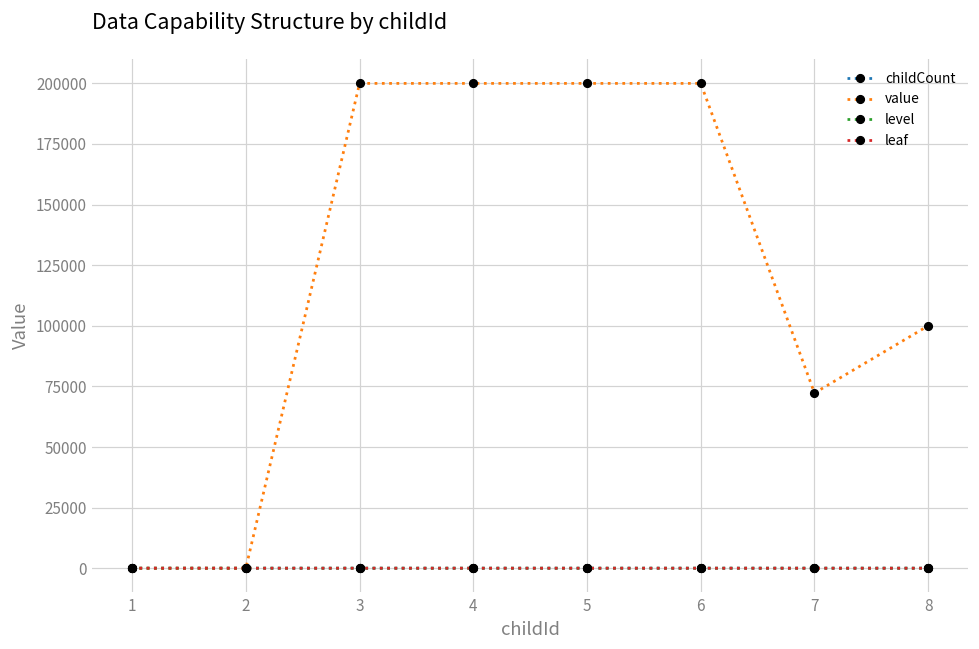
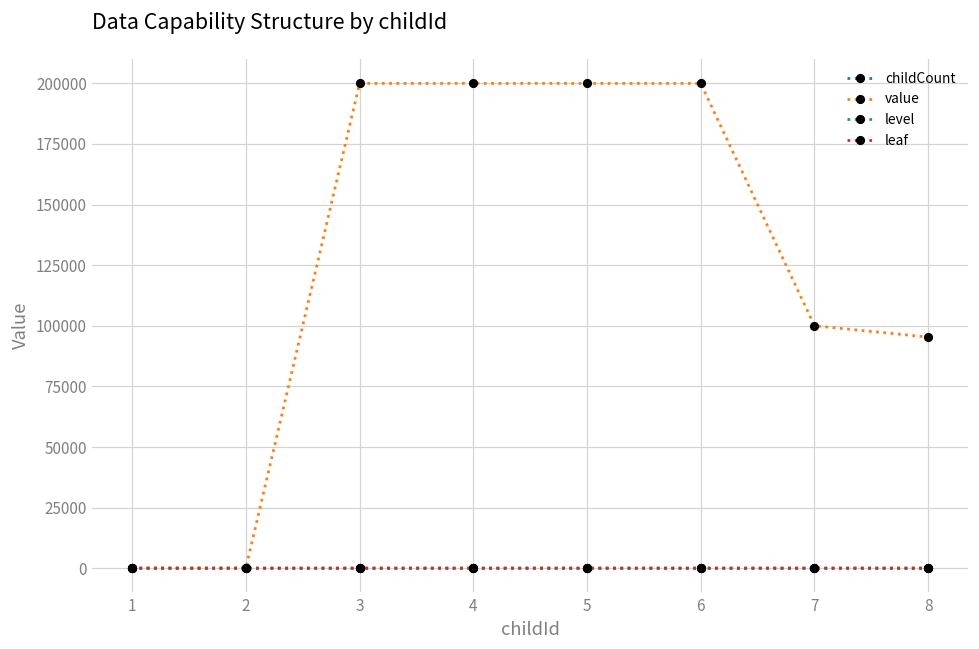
value, 7: 72000 -> 100000
value, 8: 100000 -> 95000
